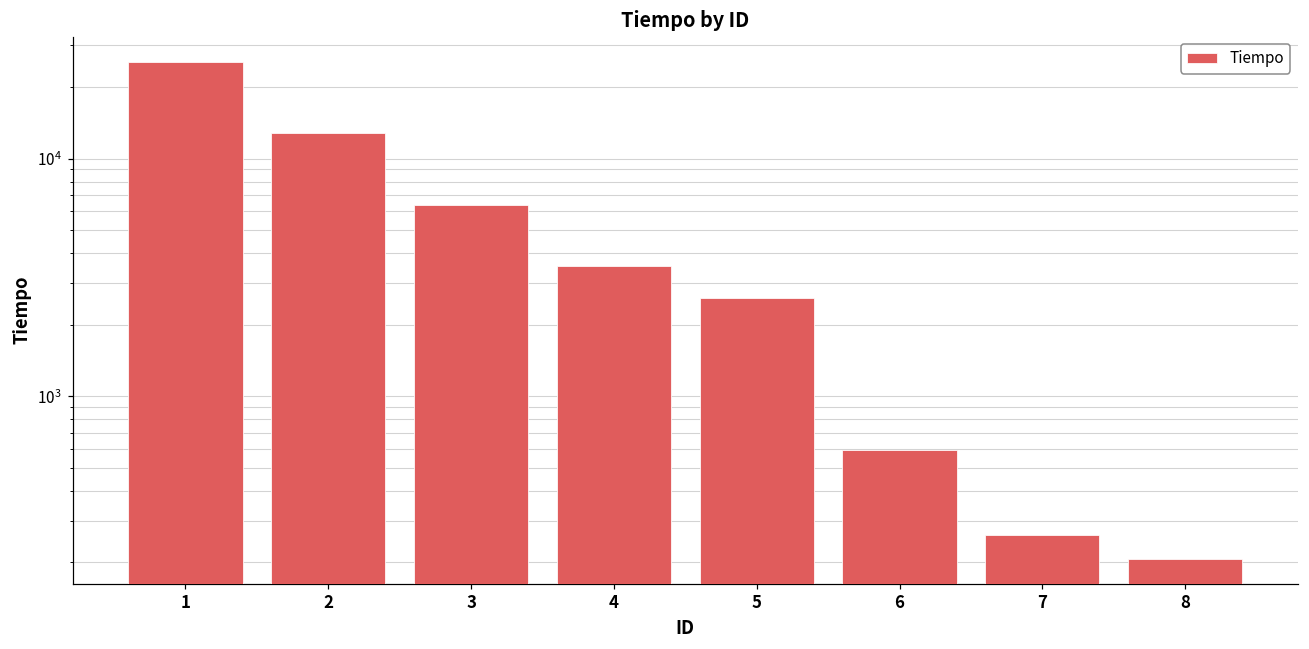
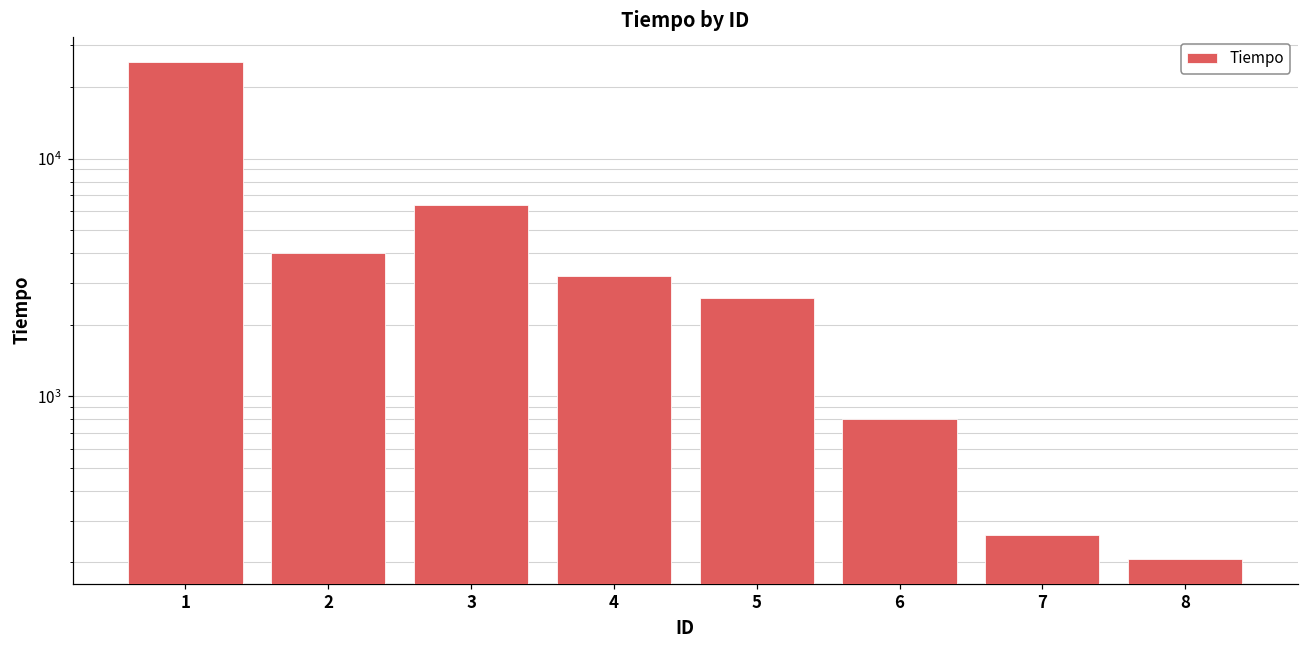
2: 13000 -> 4000
4: 3500 -> 3200
6: 590 -> 810
